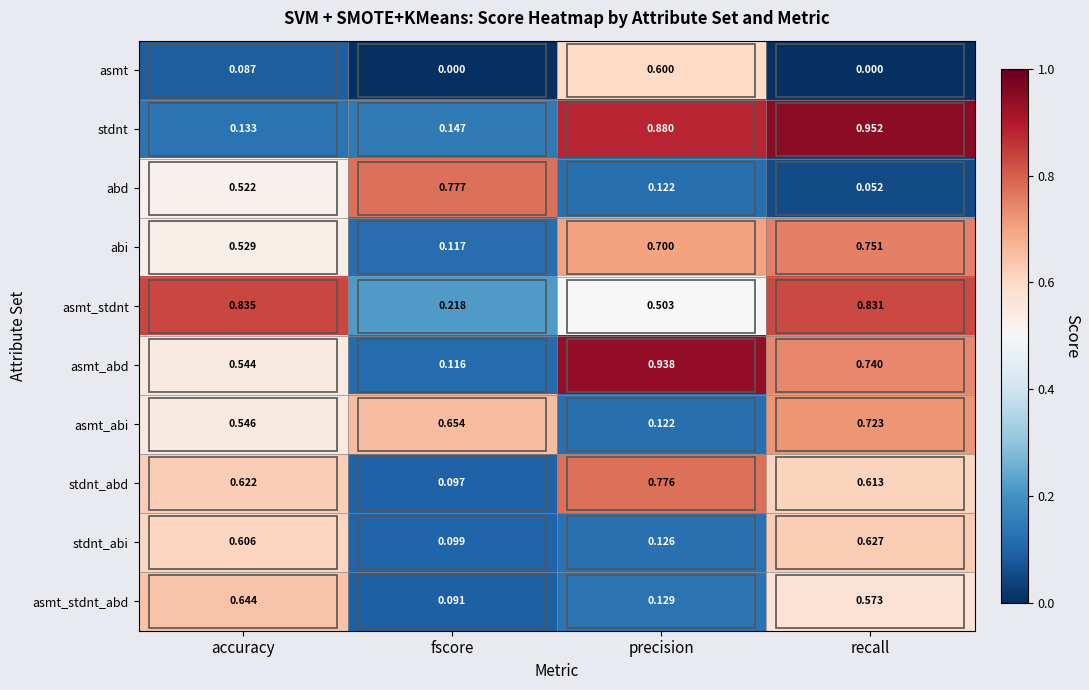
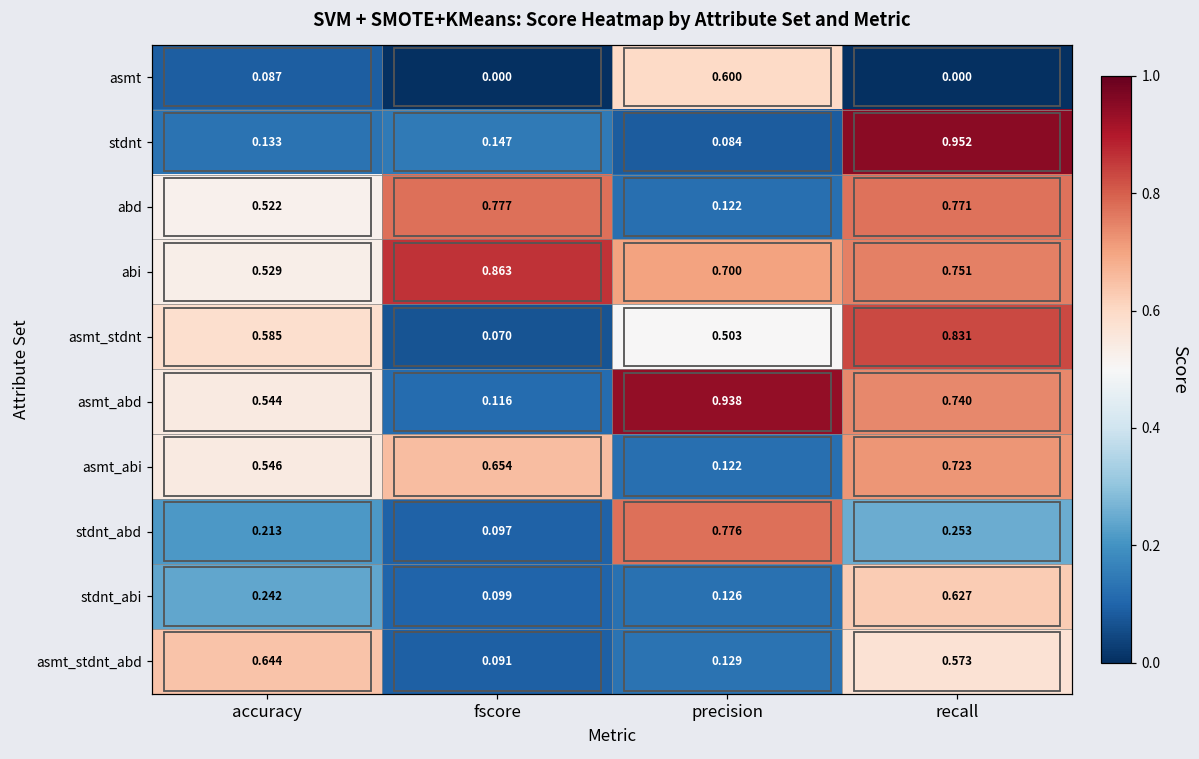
stdnt, precision: 0.880 -> 0.084
abd, recall: 0.052 -> 0.771
abi, fscore: 0.117 -> 0.863
asmt_stdnt, accuracy: 0.835 -> 0.585
asmt_stdnt, fscore: 0.218 -> 0.070
stdnt_abd, accuracy: 0.622 -> 0.213
stdnt_abd, recall: 0.613 -> 0.253
stdnt_abi, accuracy: 0.606 -> 0.242
